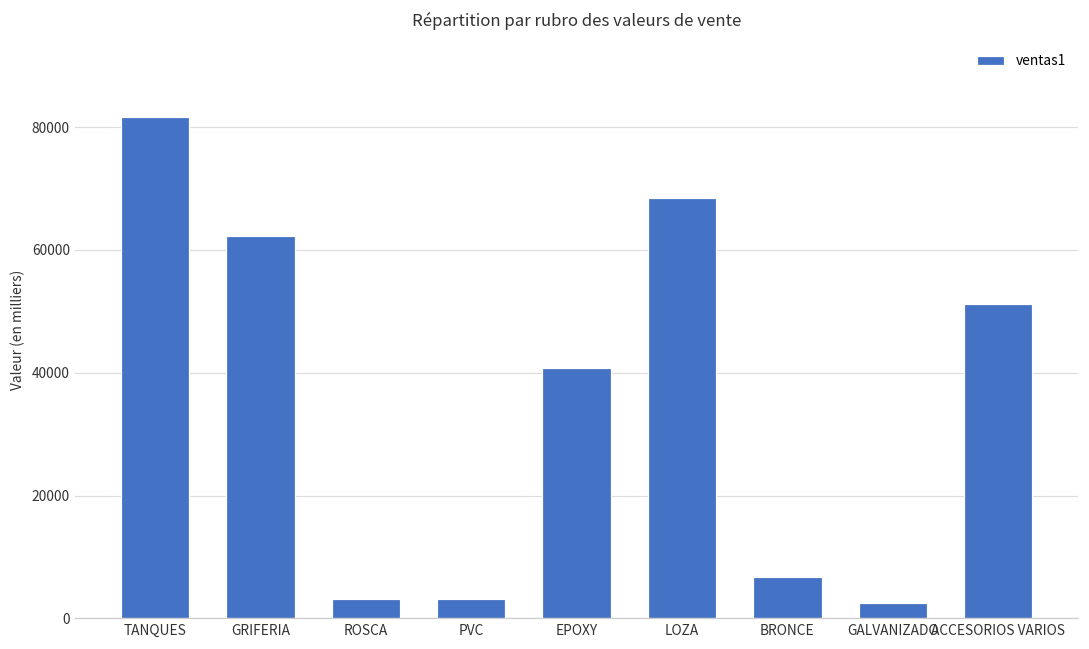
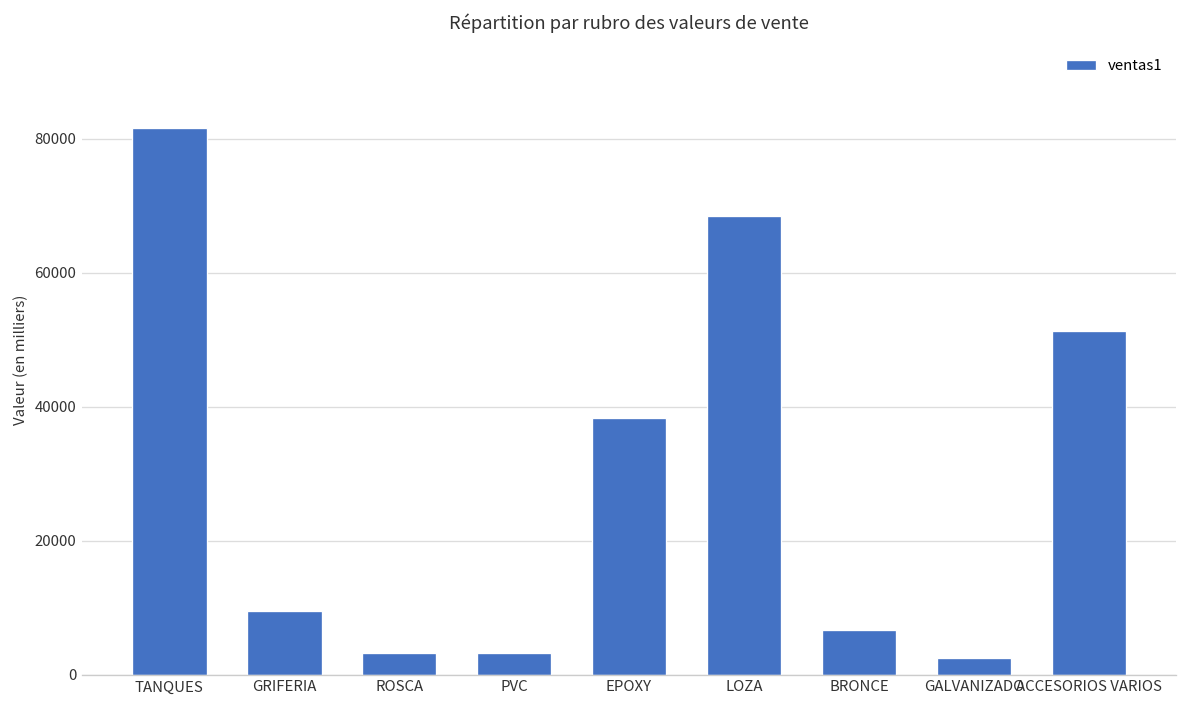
GRIFERIA: 62000 -> 9000
EPOXY: 41000 -> 38000
